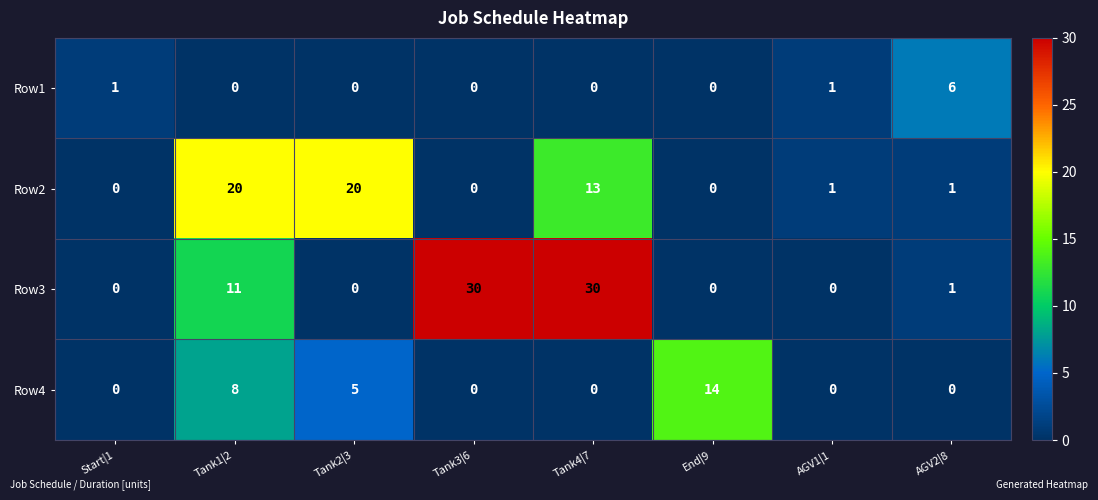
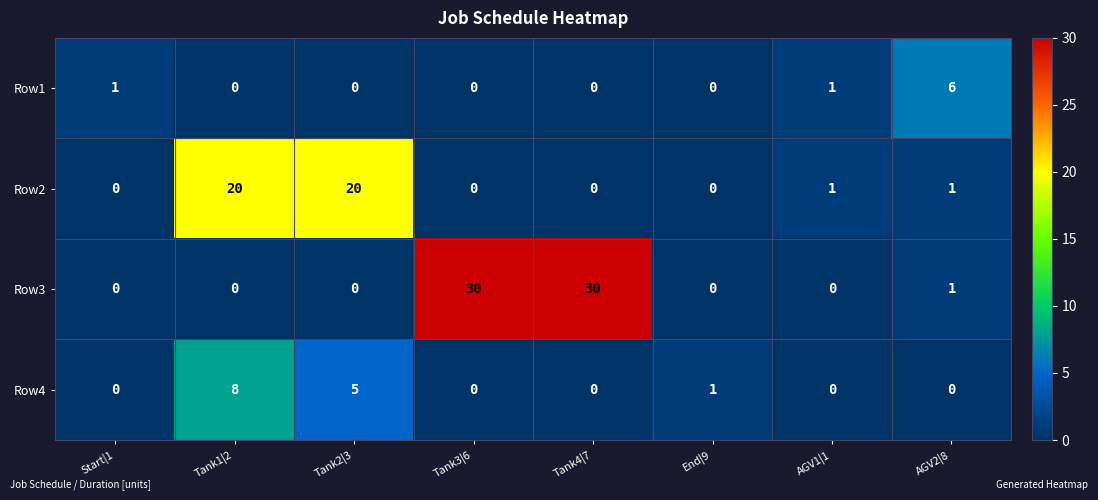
Row2, Tank4|7: 13 -> 0
Row3, Tank1|2: 11 -> 0
Row4, End|9: 14 -> 1
